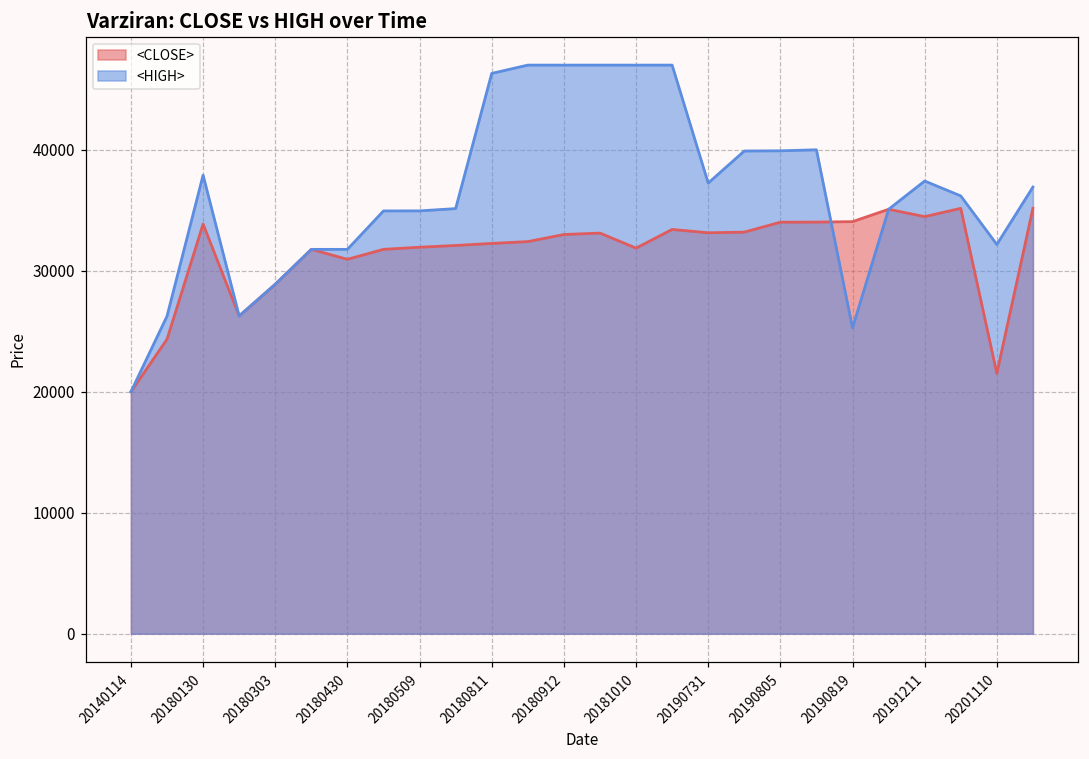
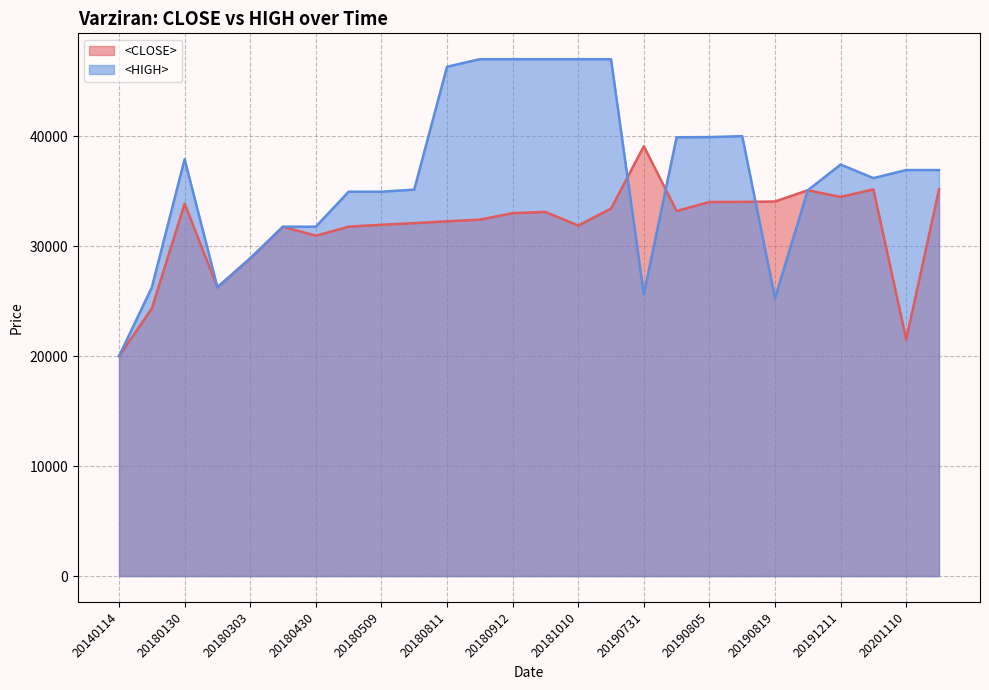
<CLOSE>, 20190731: 33100 -> 39100
<HIGH>, 20190731: 37300 -> 25600
<HIGH>, 20201110: 32200 -> 36900
